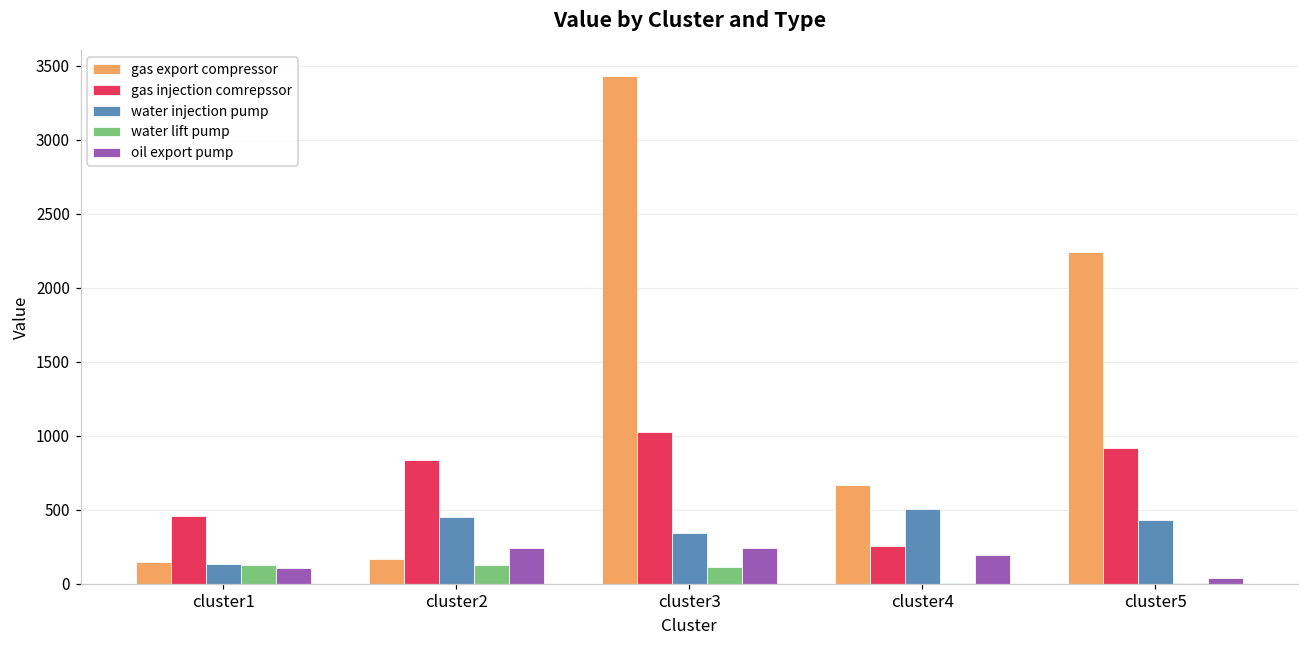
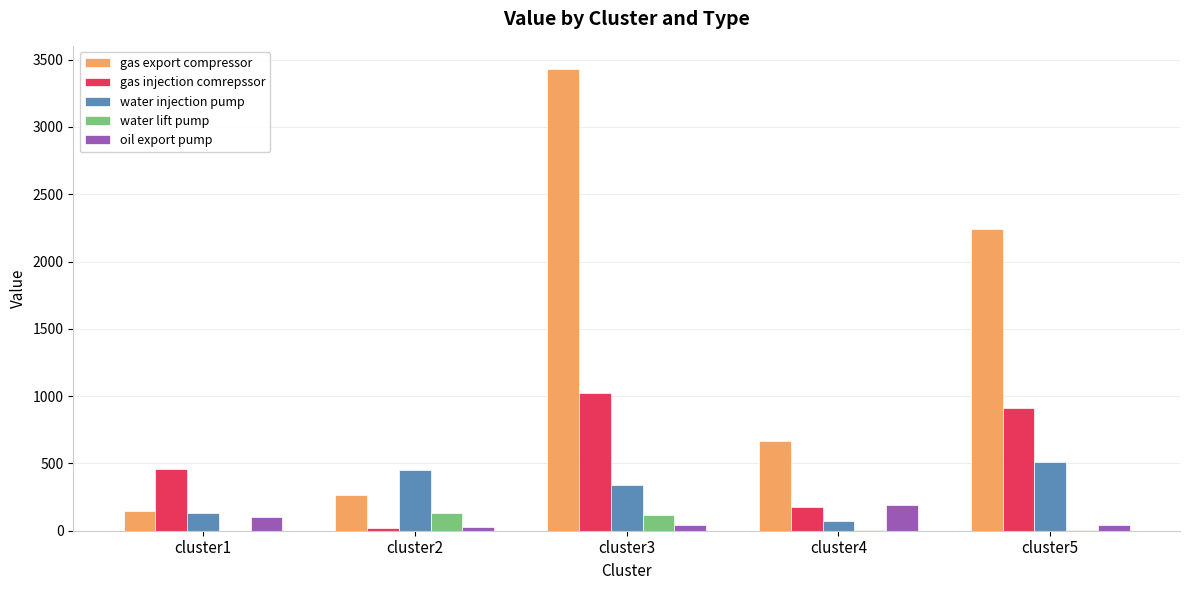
water lift pump, cluster1: 130 -> 0
gas export compressor, cluster2: 170 -> 270
gas injection comrepssor, cluster2: 830 -> 20
oil export pump, cluster2: 240 -> 30
oil export pump, cluster3: 240 -> 50
gas injection comrepssor, cluster4: 250 -> 180
water injection pump, cluster4: 500 -> 70
water injection pump, cluster5: 430 -> 510
